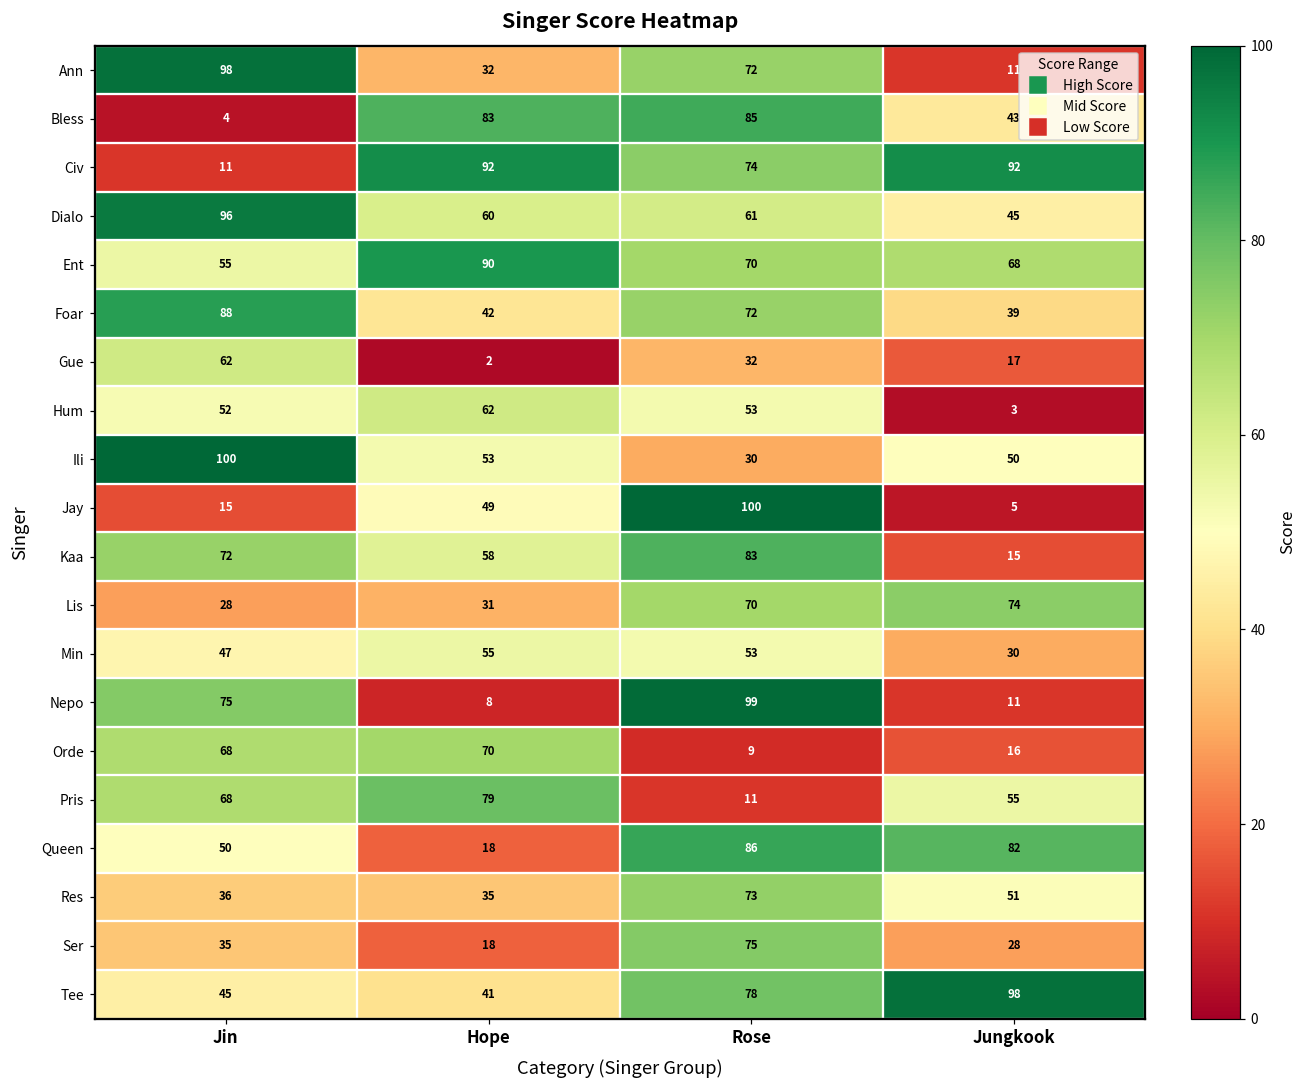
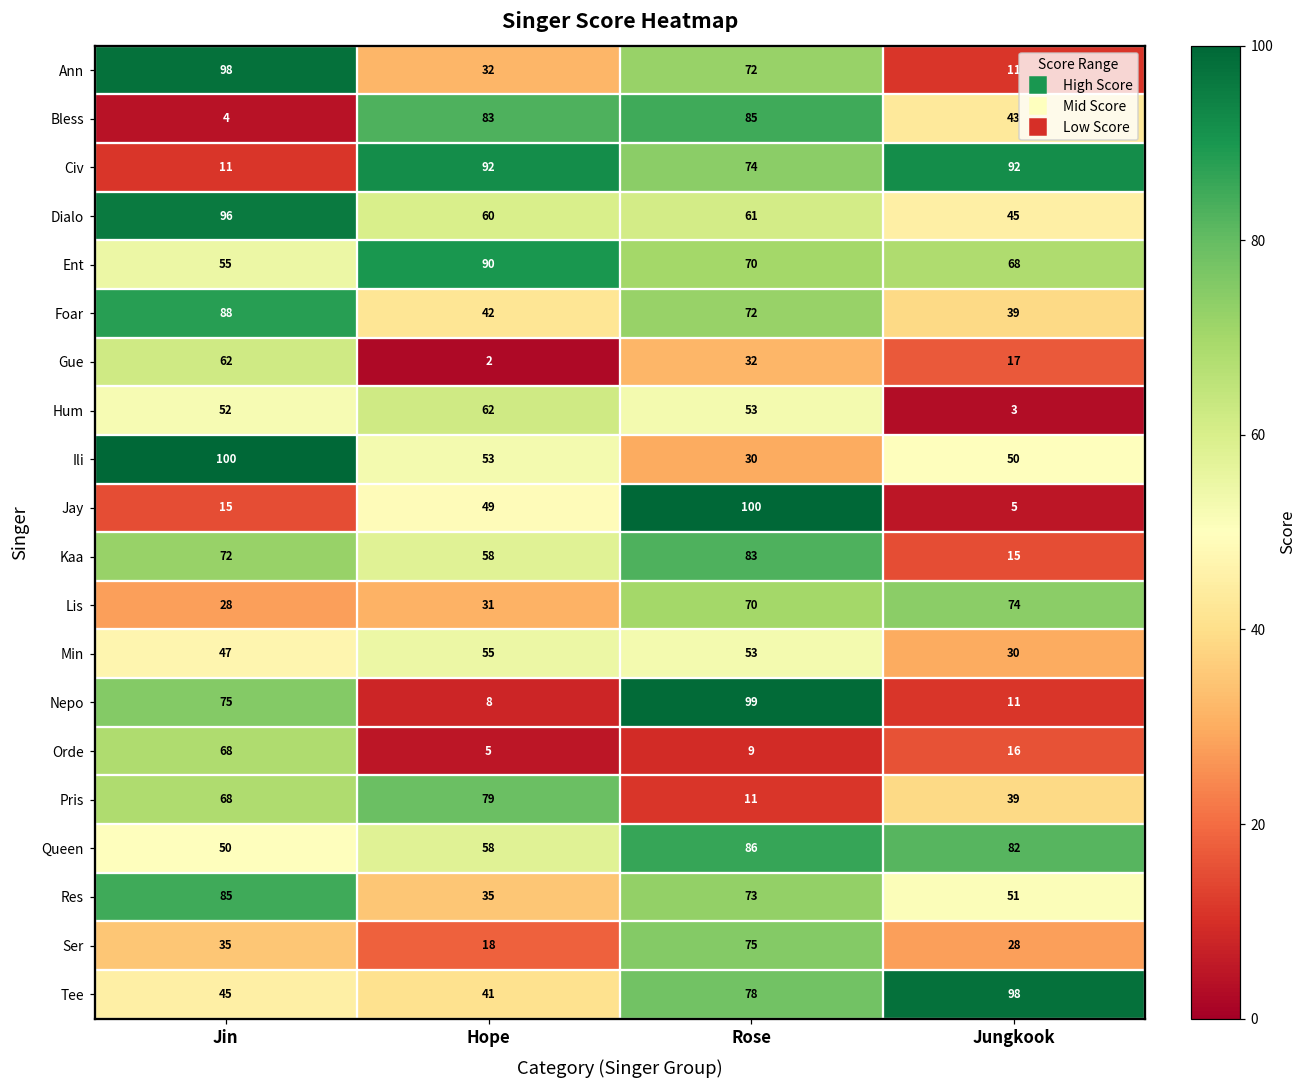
Orde, Hope: 70 -> 5
Pris, Jungkook: 55 -> 39
Queen, Hope: 18 -> 58
Res, Jin: 36 -> 85
